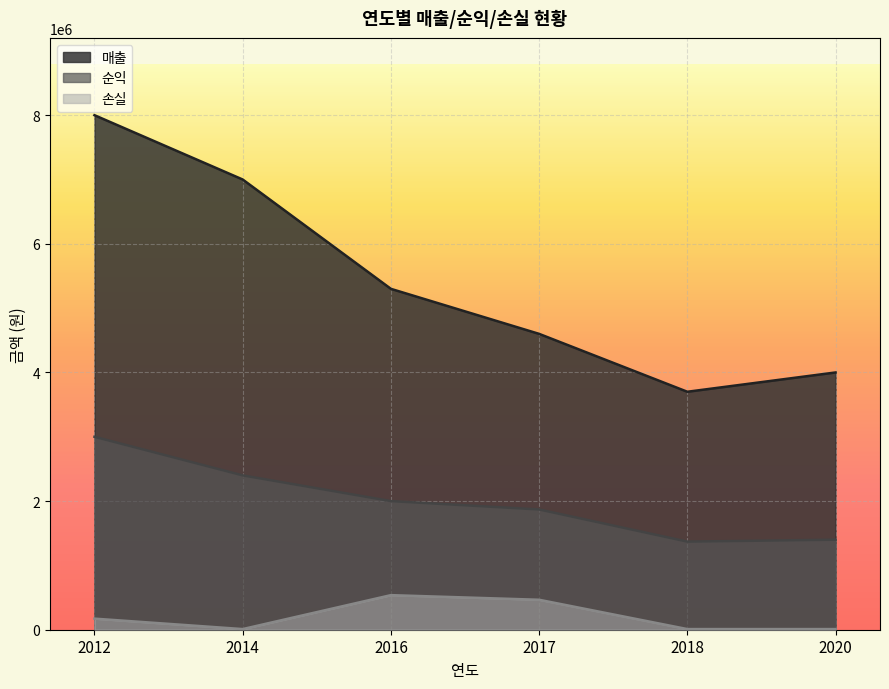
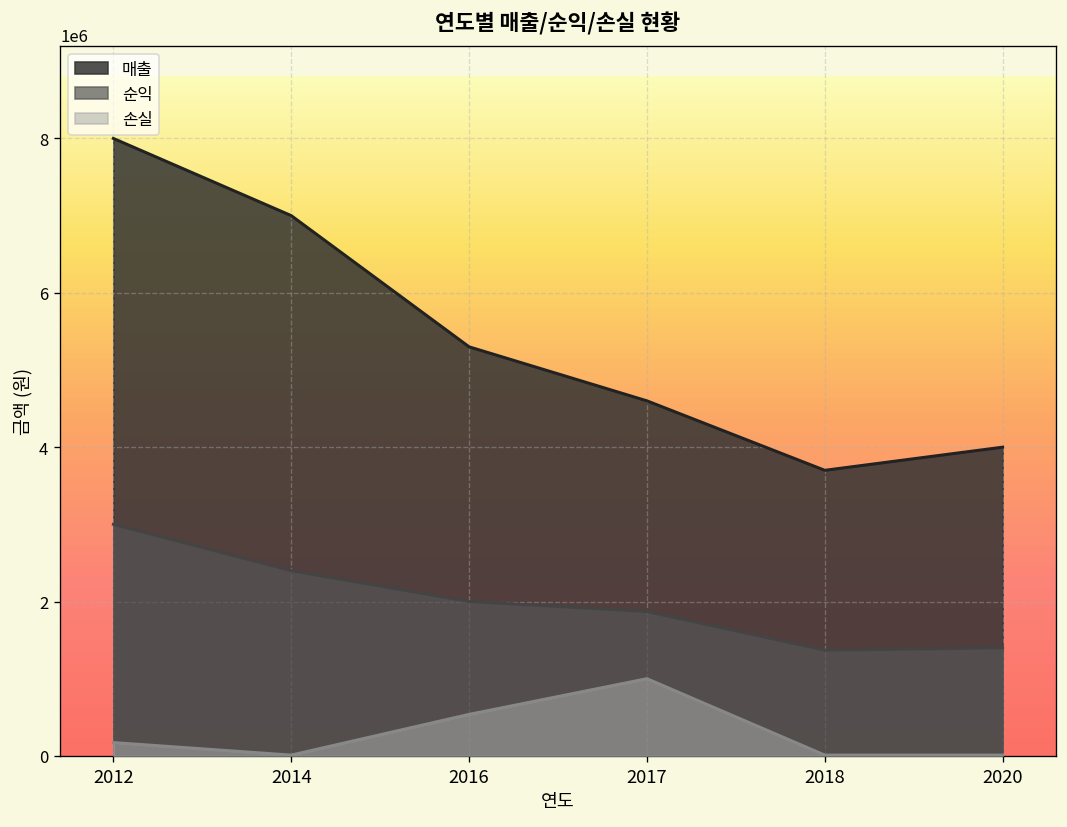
손실, 2017: 500000 -> 1000000
